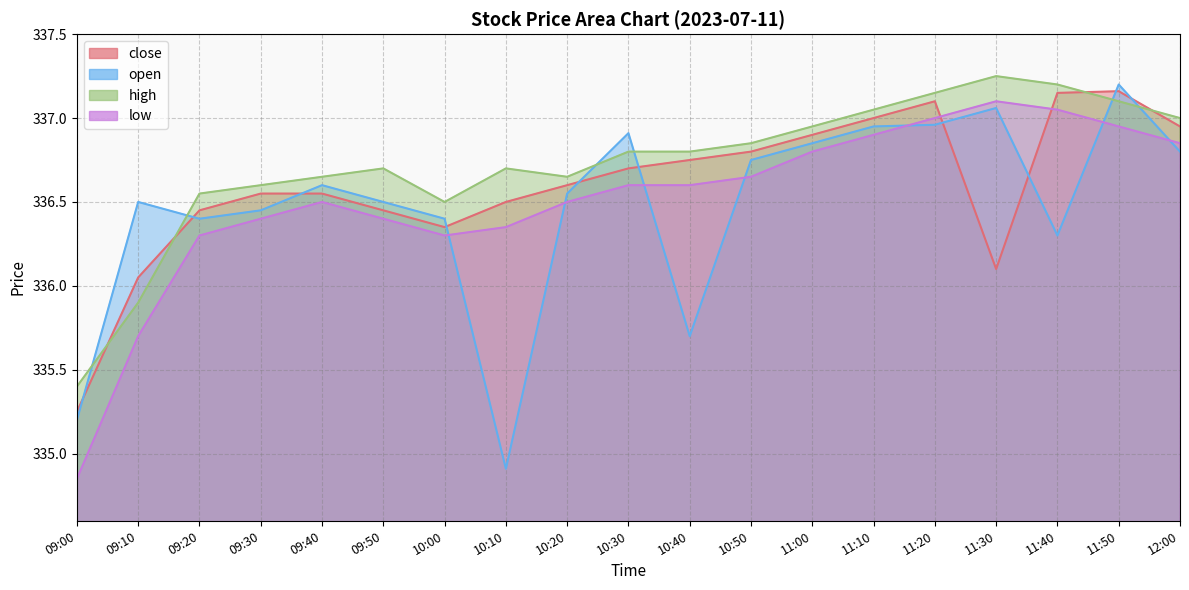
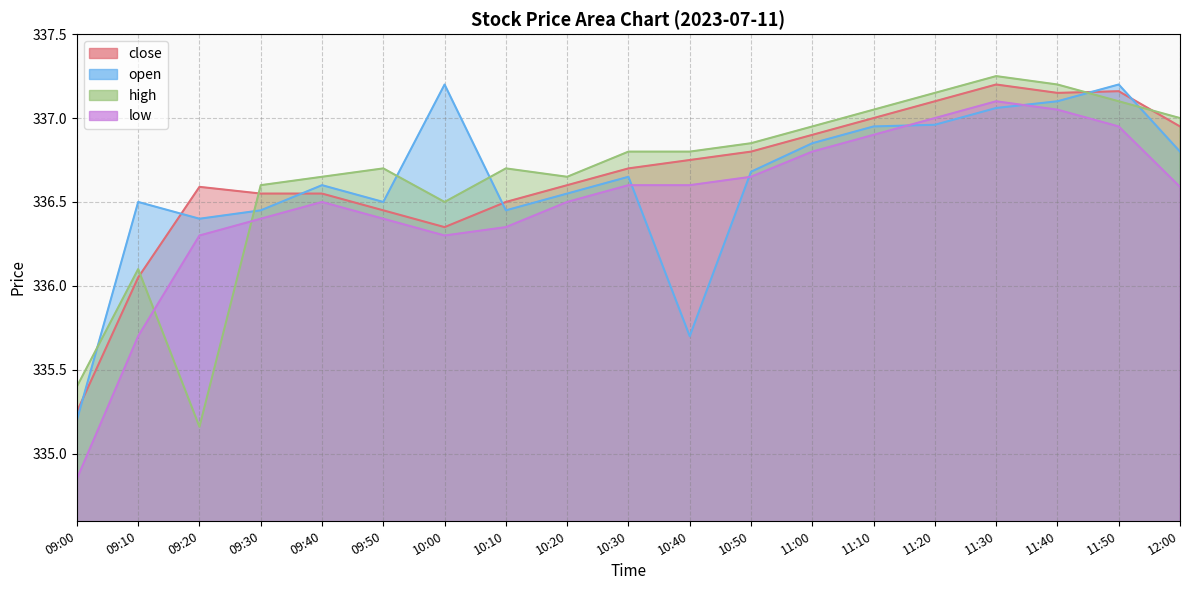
high, 09:10: 335.9 -> 336.1
close, 09:20: 336.45 -> 336.59
high, 09:20: 336.55 -> 335.16
open, 10:00: 336.4 -> 337.2
open, 10:10: 334.91 -> 336.45
open, 10:30: 336.91 -> 336.65
open, 10:50: 336.75 -> 336.68
close, 11:30: 336.1 -> 337.2
open, 11:40: 336.3 -> 337.1
low, 12:00: 336.85 -> 336.59
